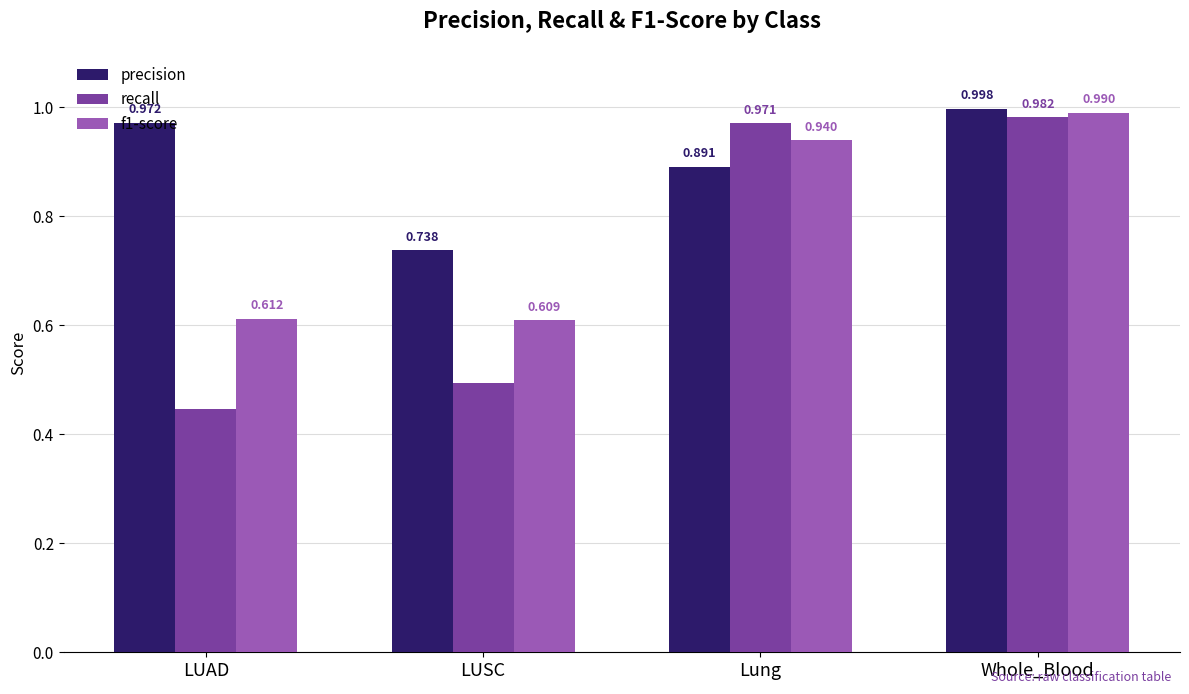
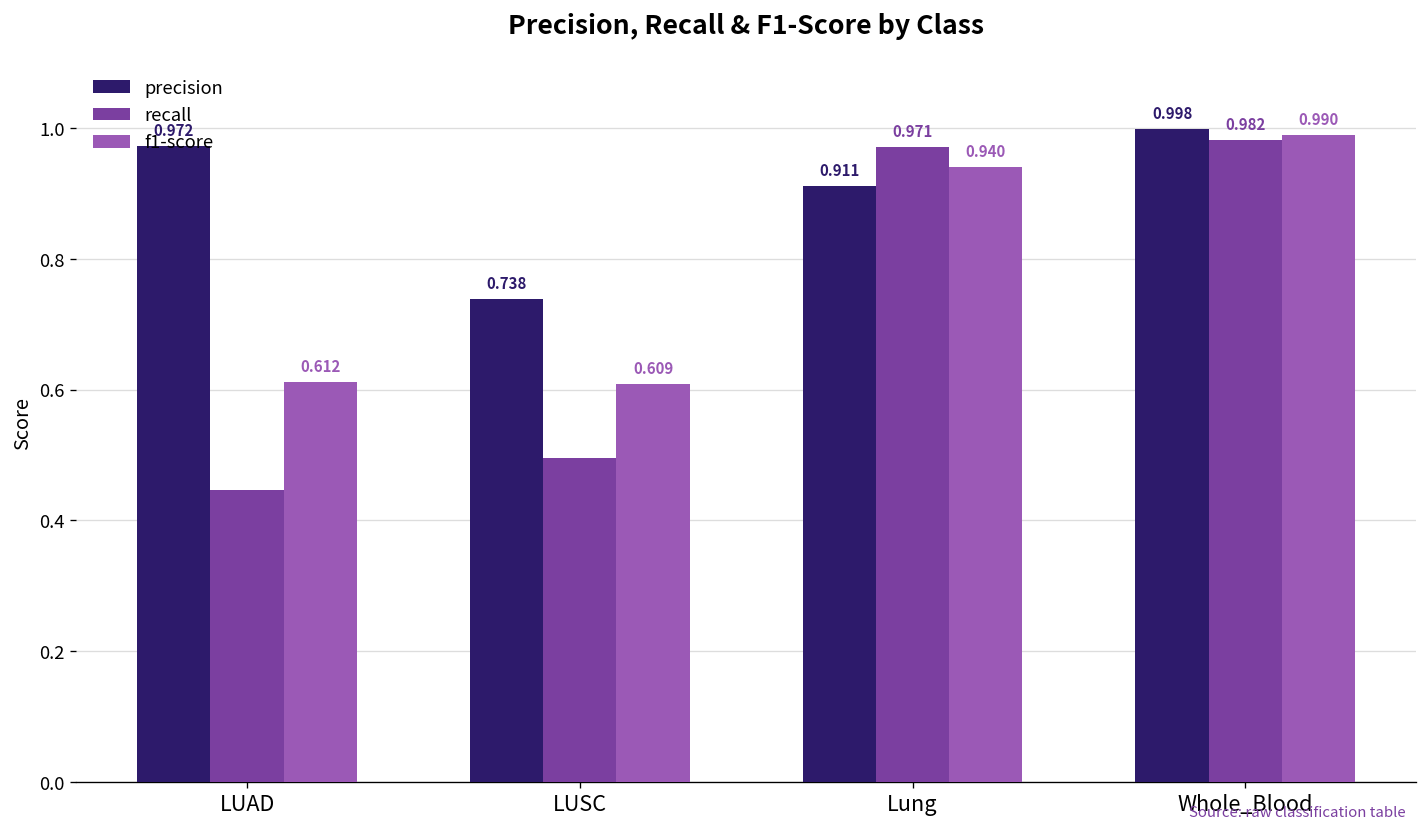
precision, Lung: 0.891 -> 0.911
